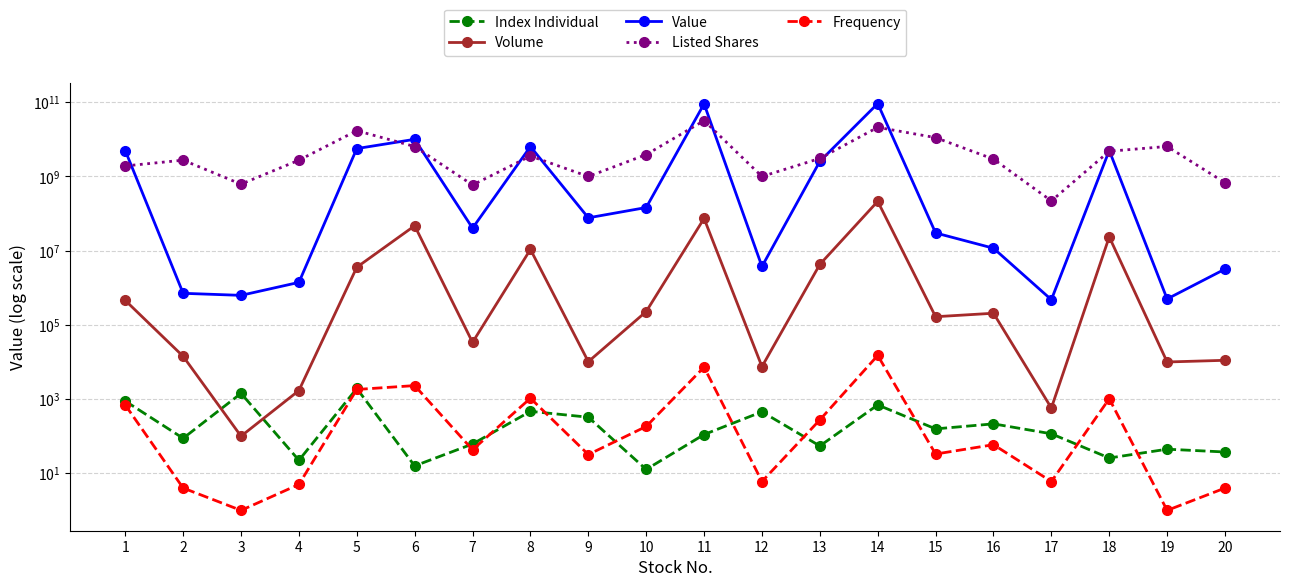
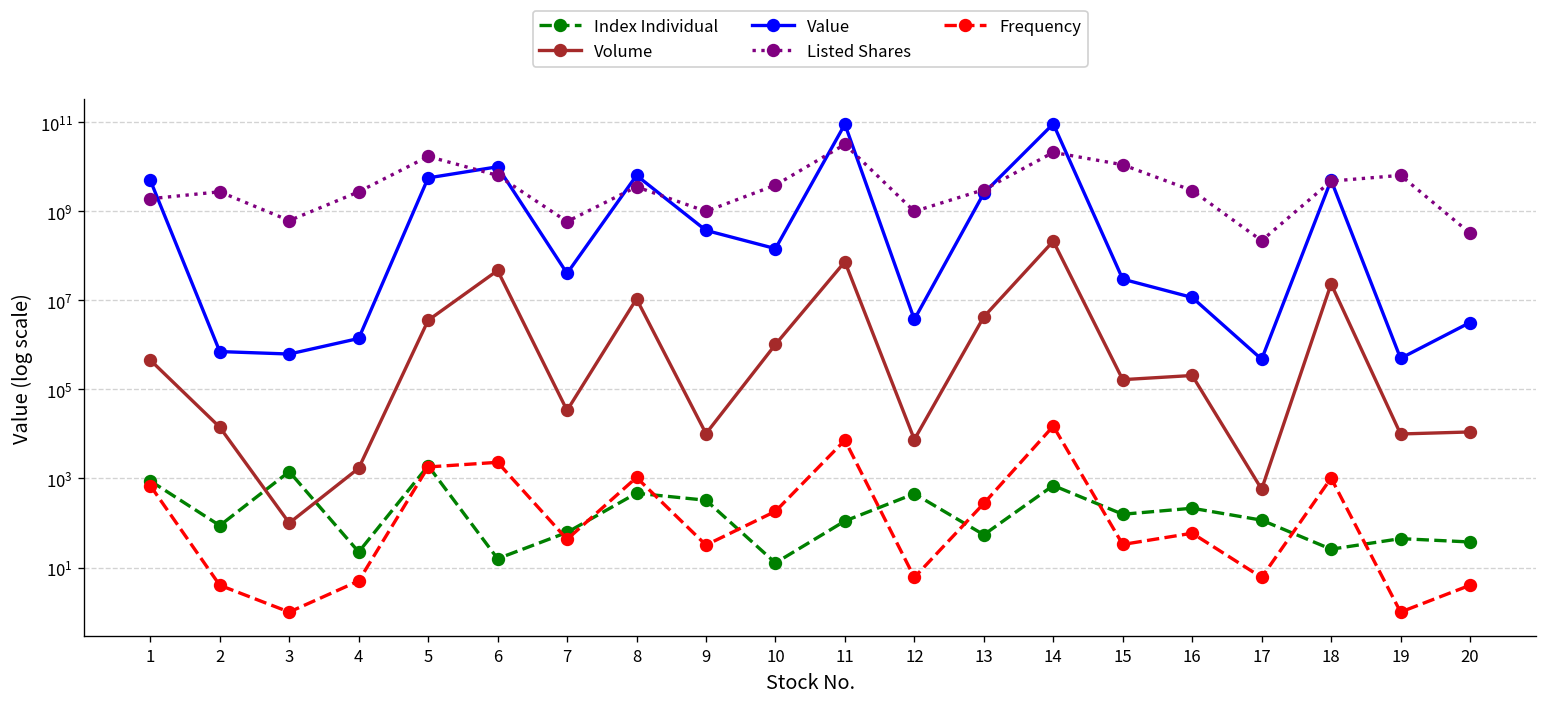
Value, 9: 80000000 -> 400000000
Volume, 10: 200000 -> 1000000
Listed Shares, 20: 700000000 -> 300000000
